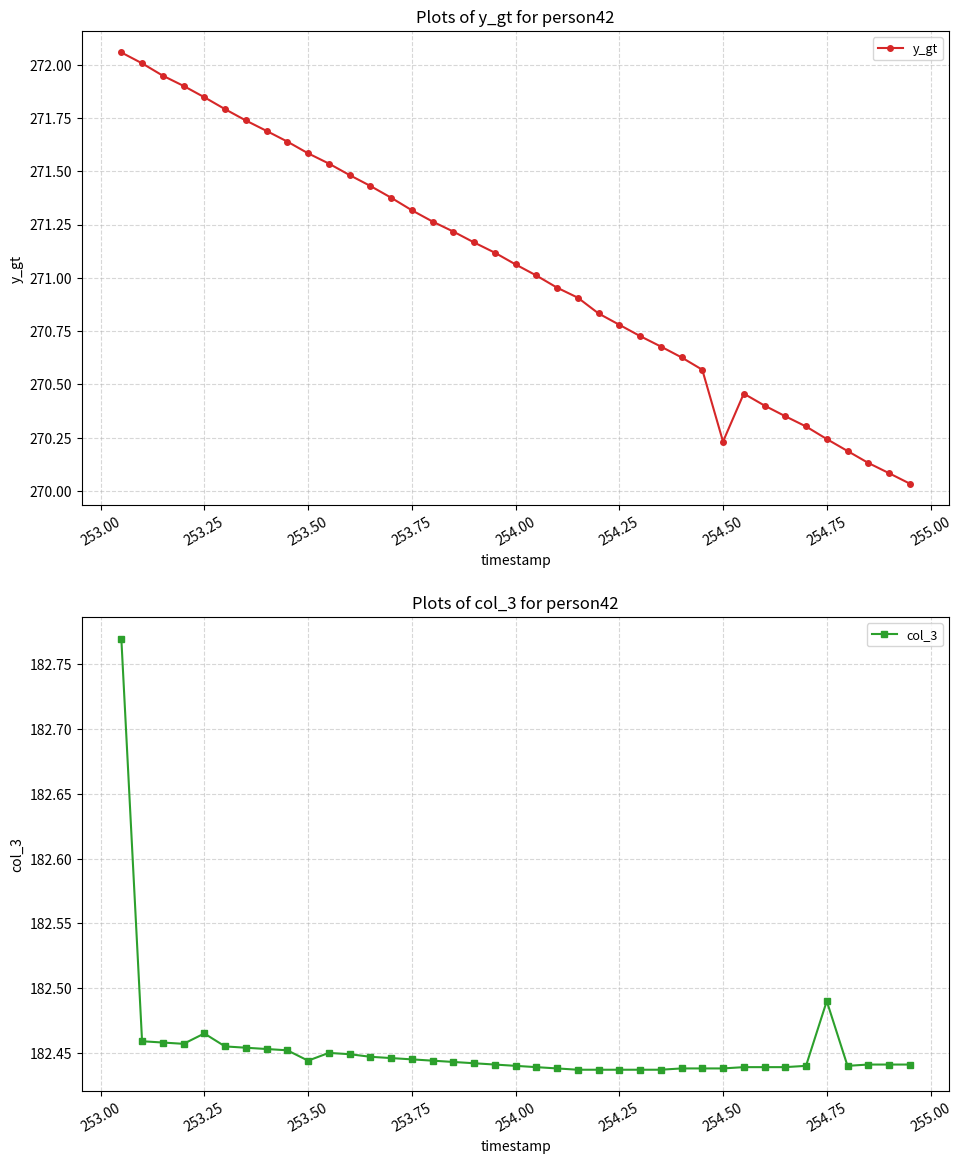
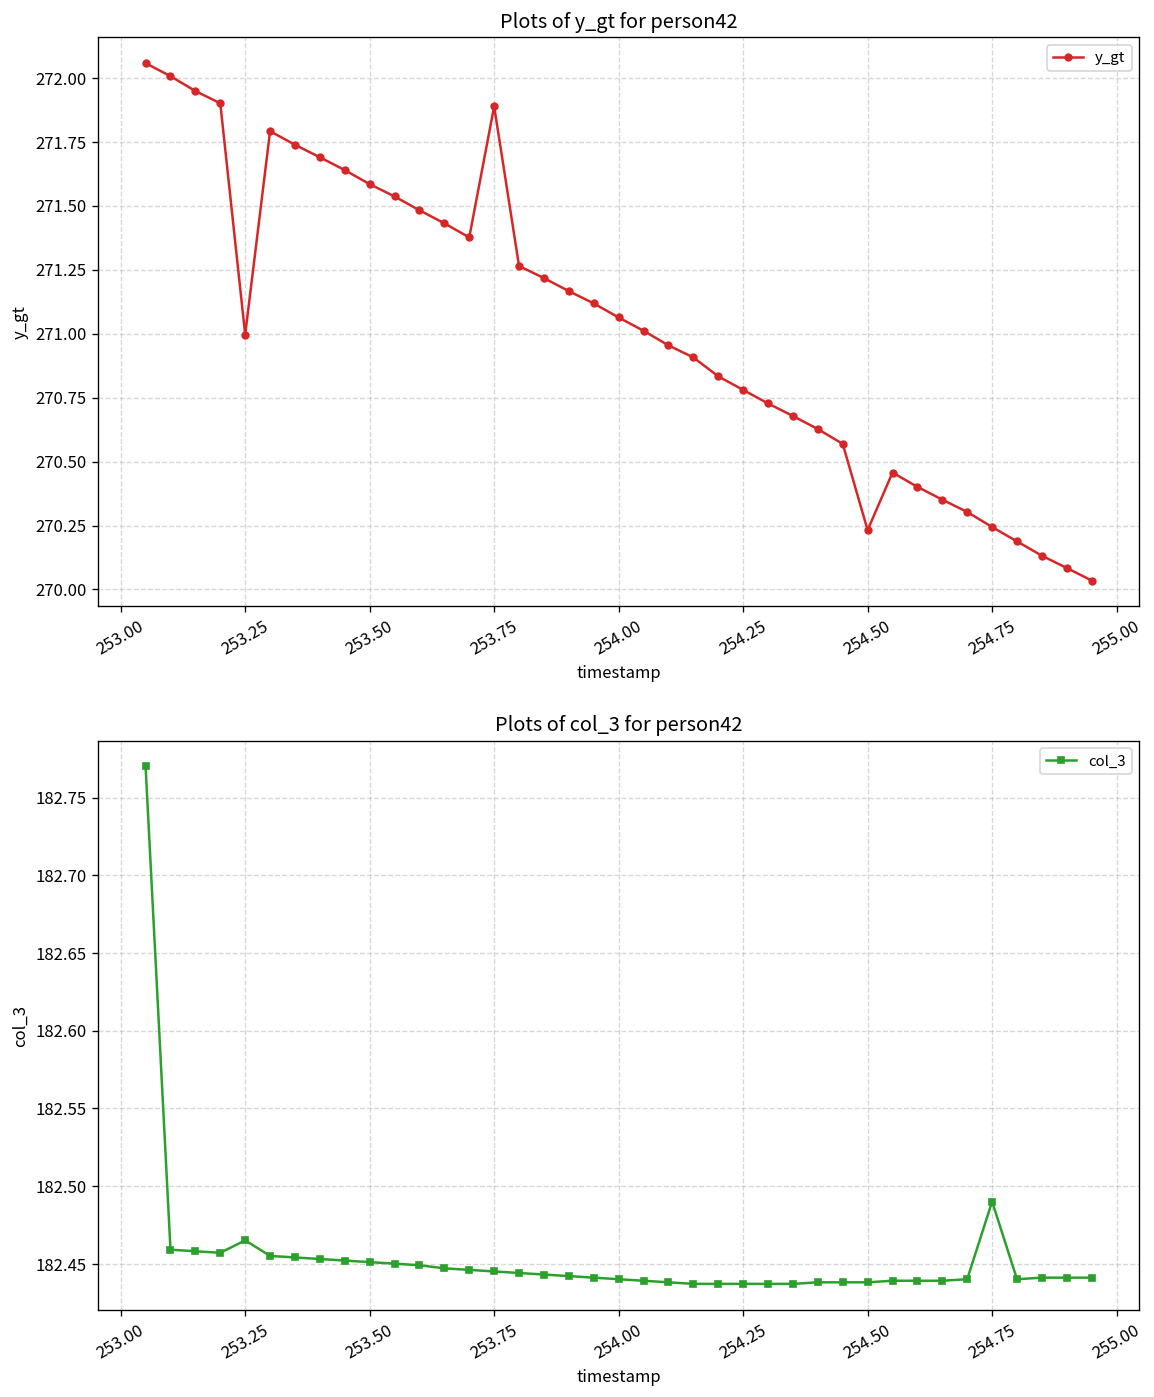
Plots of y_gt for person42, 253.25: 271.85 -> 271.00
Plots of y_gt for person42, 253.75: 271.32 -> 271.89
Plots of col_3 for person42, 253.50: 182.444 -> 182.451
